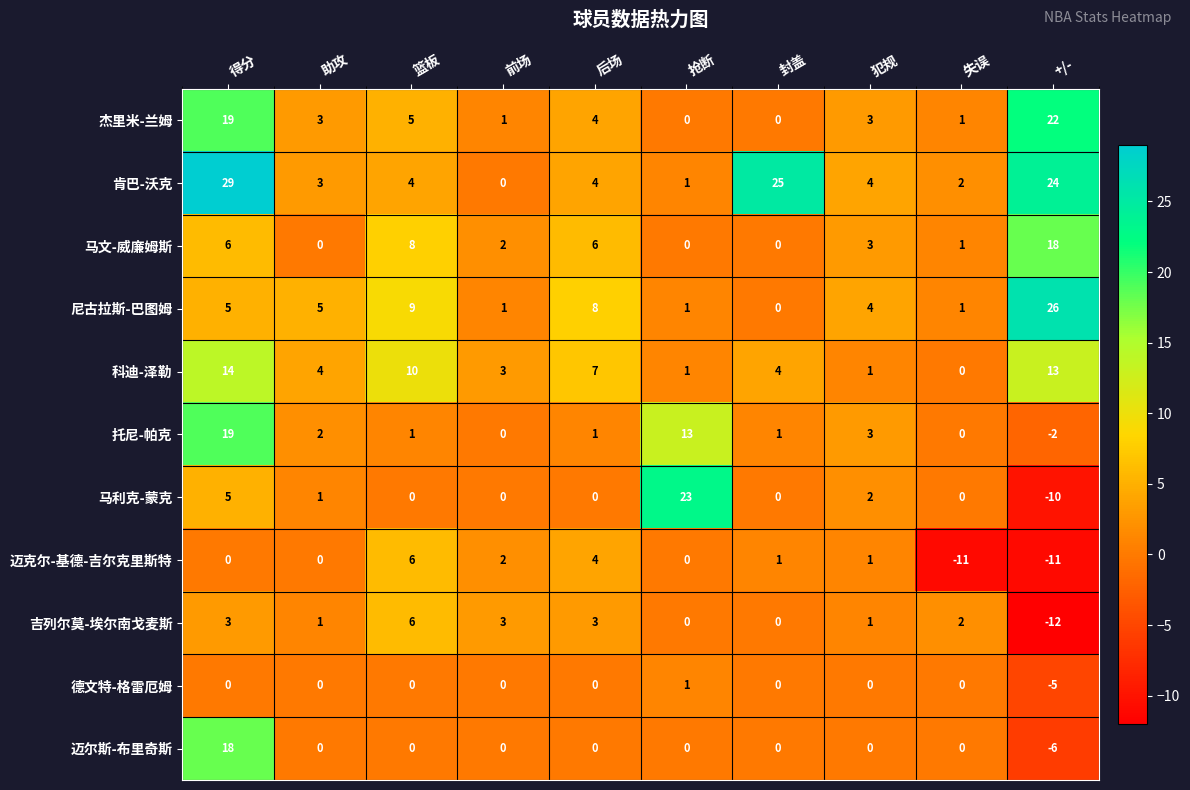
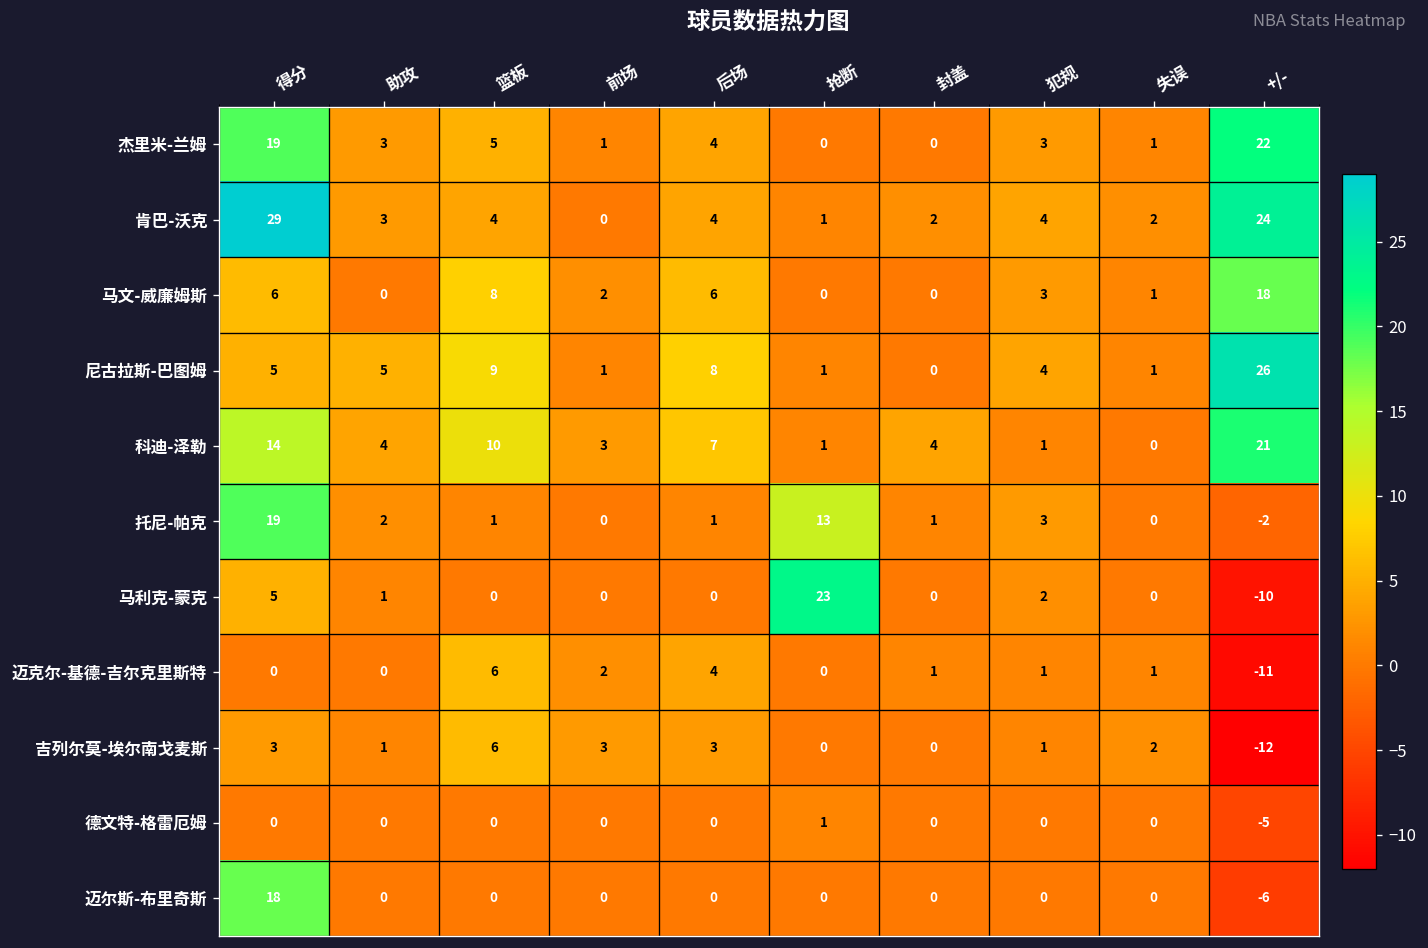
肯巴-沃克, 封盖: 25 -> 2
科迪-泽勒, +/-: 13 -> 21
迈克尔-基德-吉尔克里斯特, 失误: -11 -> 1
